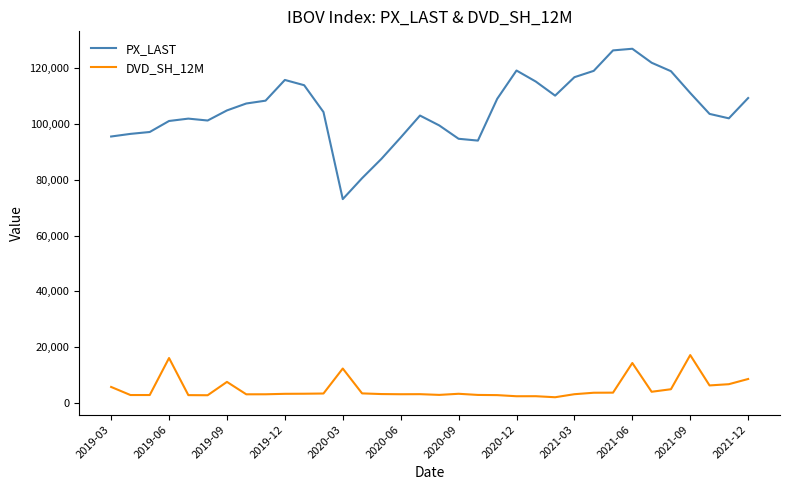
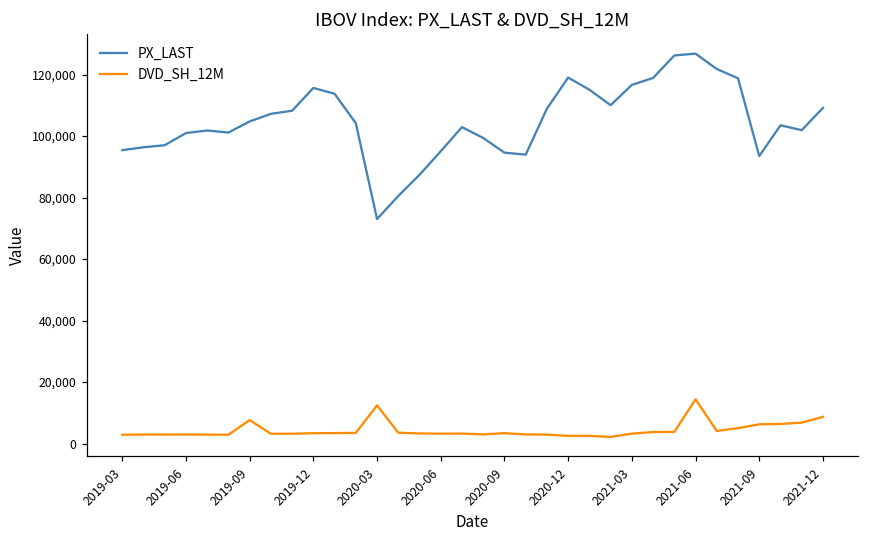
DVD_SH_12M, 2019-03: 6,000 -> 3,000
DVD_SH_12M, 2019-06: 16,000 -> 3,000
PX_LAST, 2021-09: 111,000 -> 93,000
DVD_SH_12M, 2021-09: 17,000 -> 6,000
